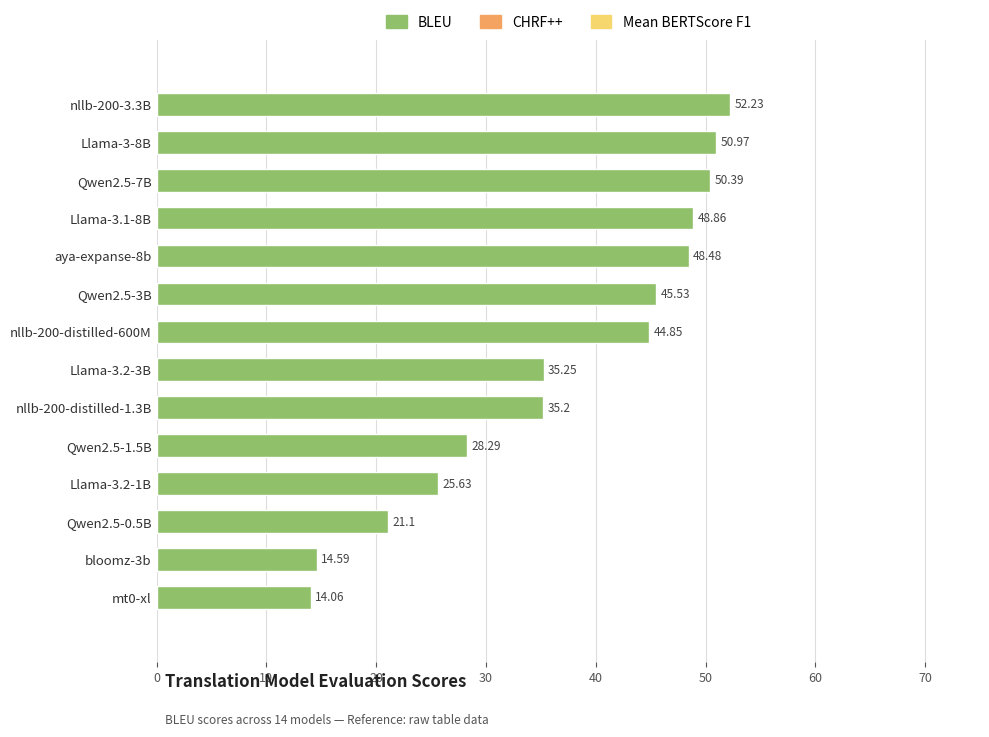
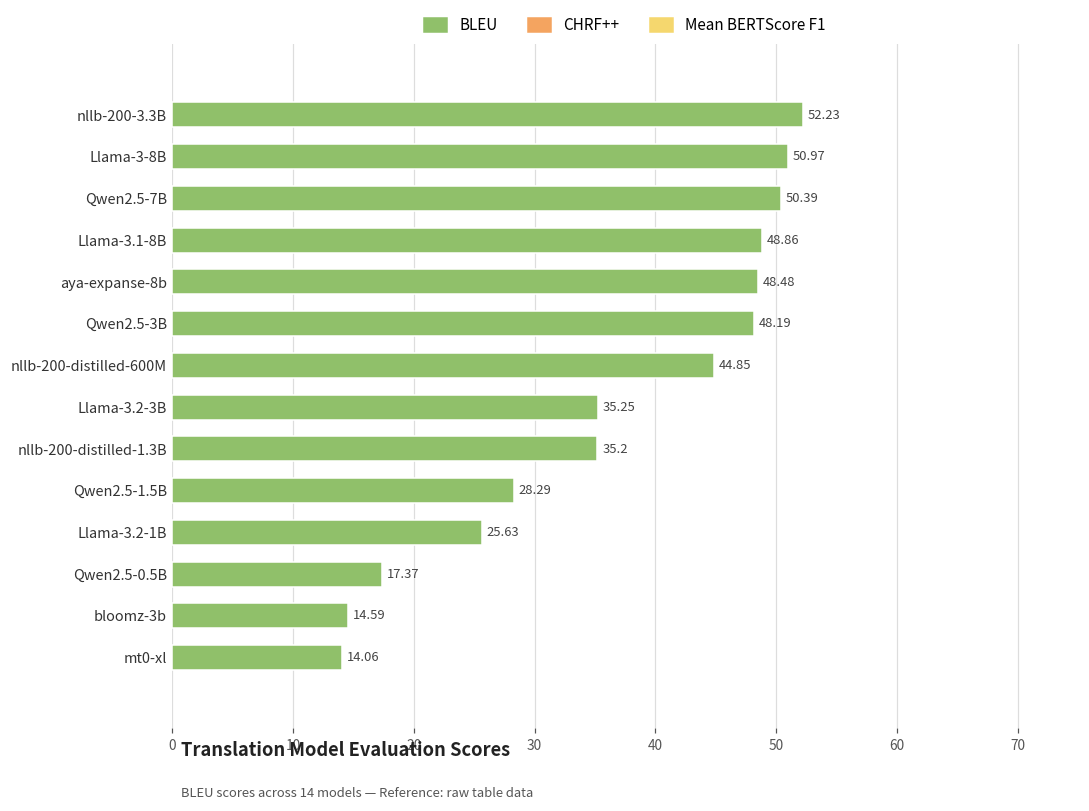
BLEU, Qwen2.5-3B: 45.53 -> 48.19
BLEU, Qwen2.5-0.5B: 21.1 -> 17.37
